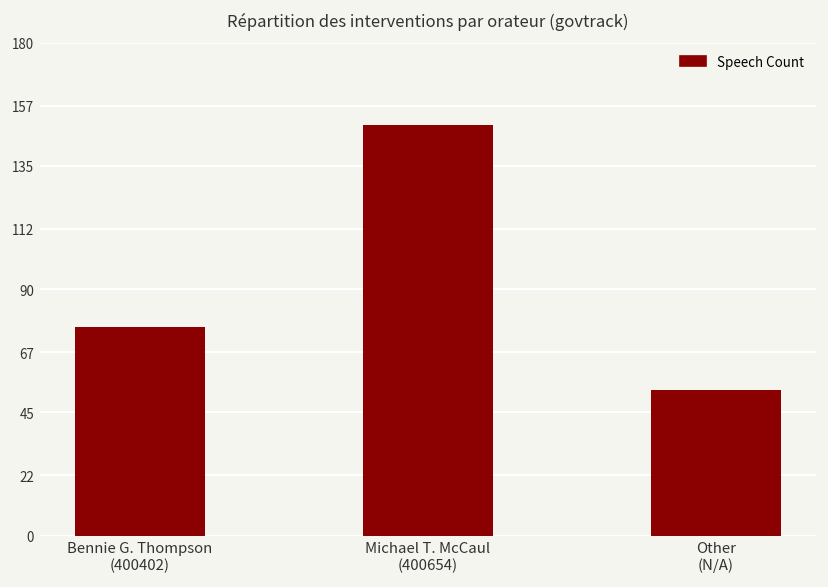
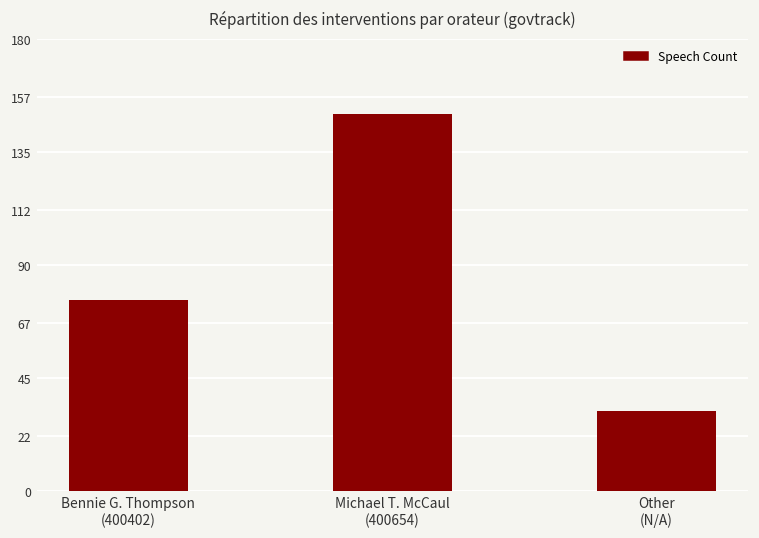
Other (N/A): 53 -> 32
